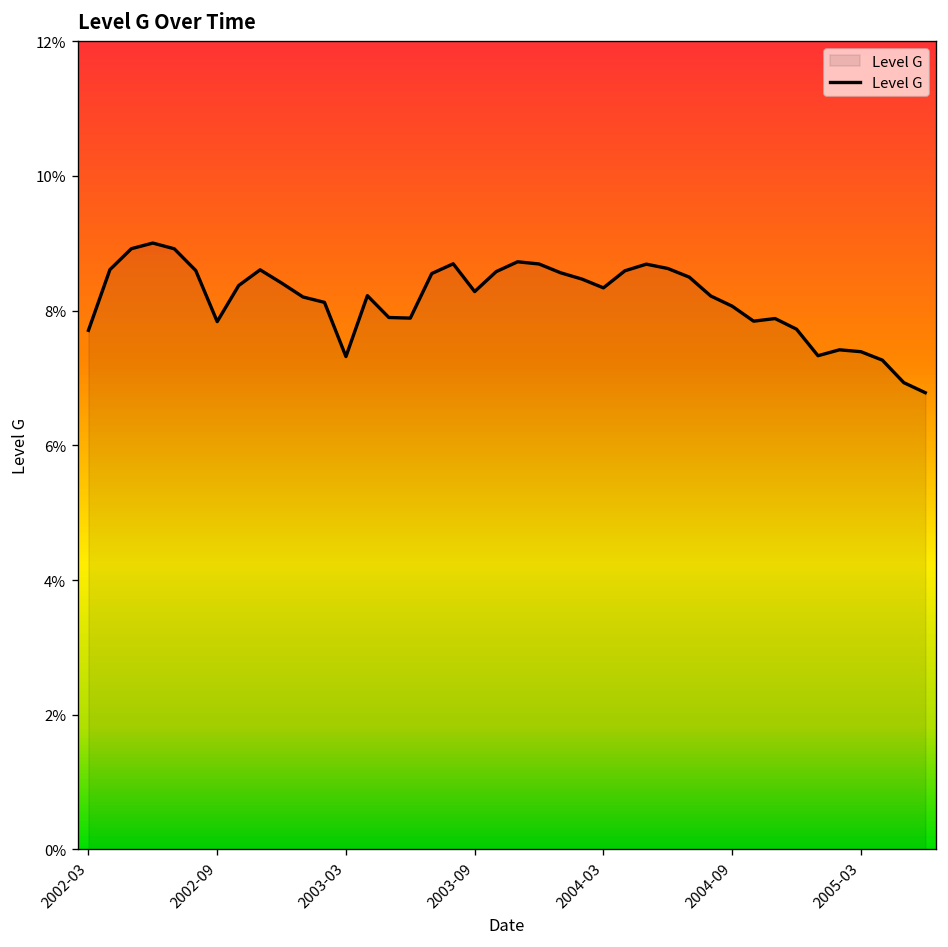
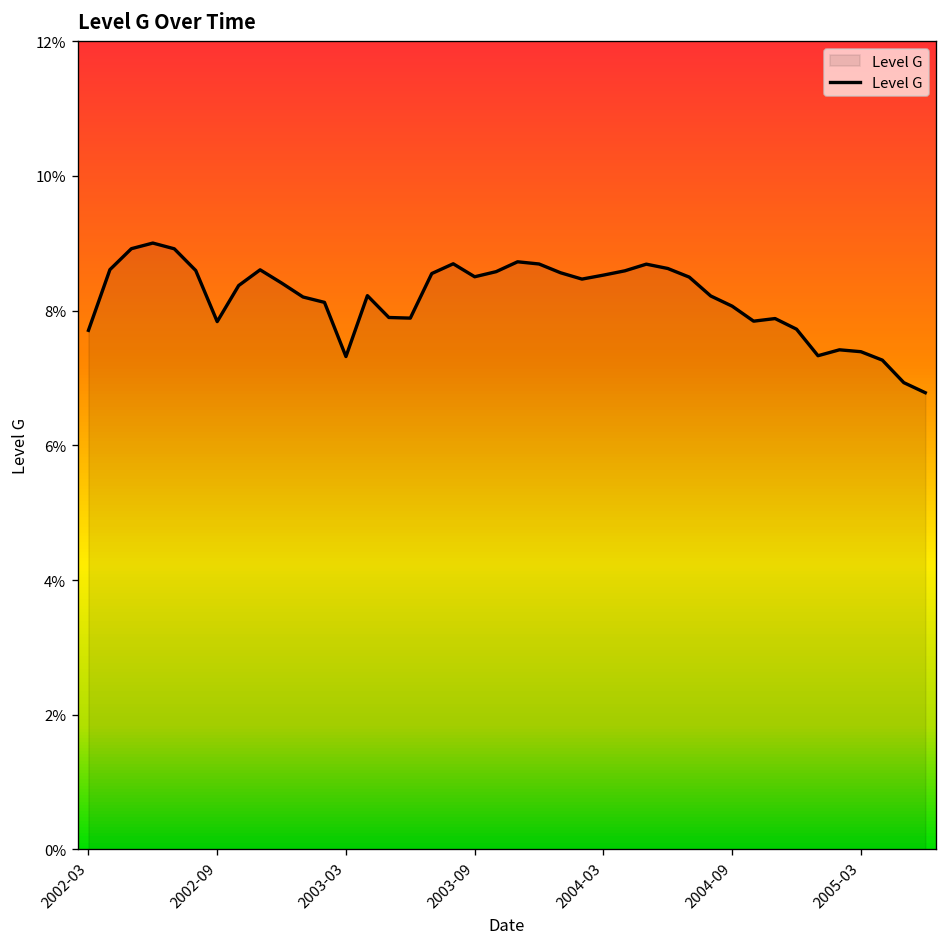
2003-09: 8.3% -> 8.5%
2004-03: 8.3% -> 8.5%
